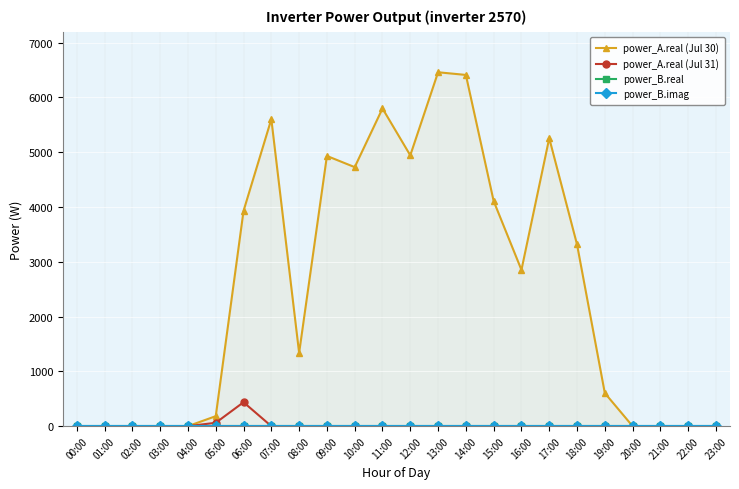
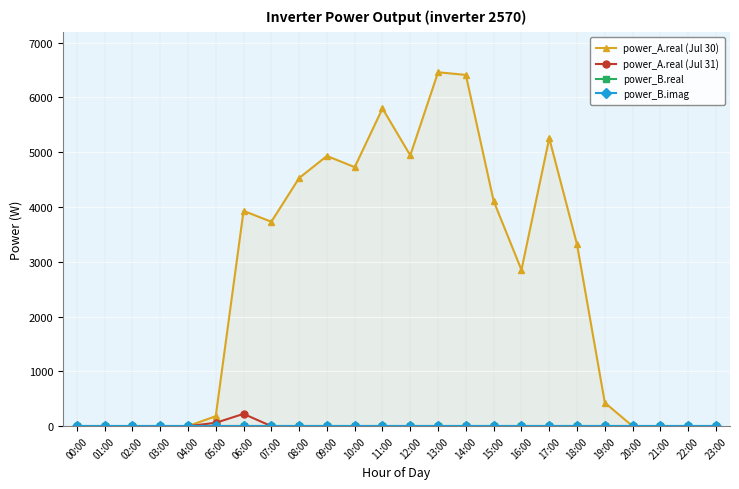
power_A.real (Jul 31), 06:00: 400 -> 200
power_A.real (Jul 30), 07:00: 5600 -> 3700
power_A.real (Jul 30), 08:00: 1300 -> 4500
power_A.real (Jul 30), 19:00: 600 -> 400
